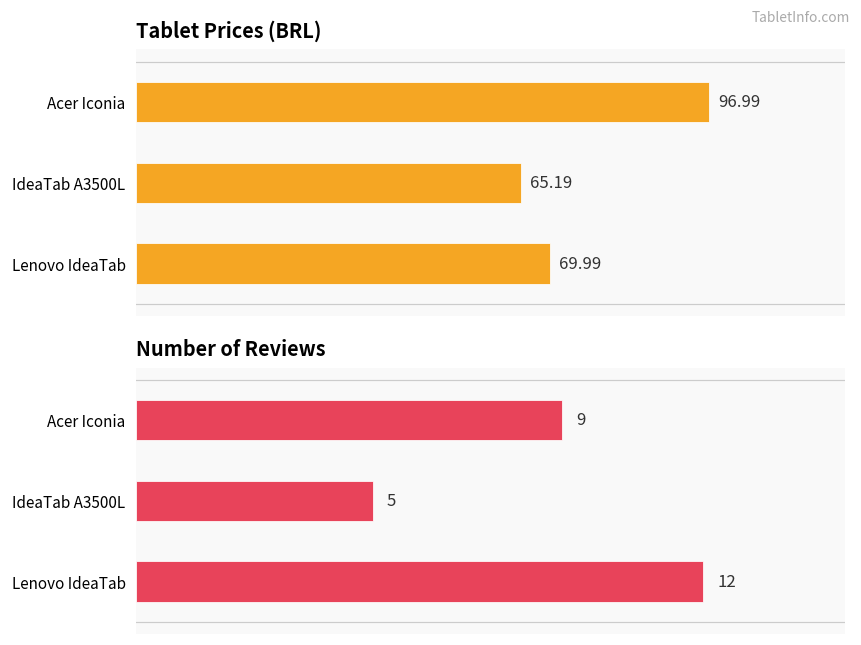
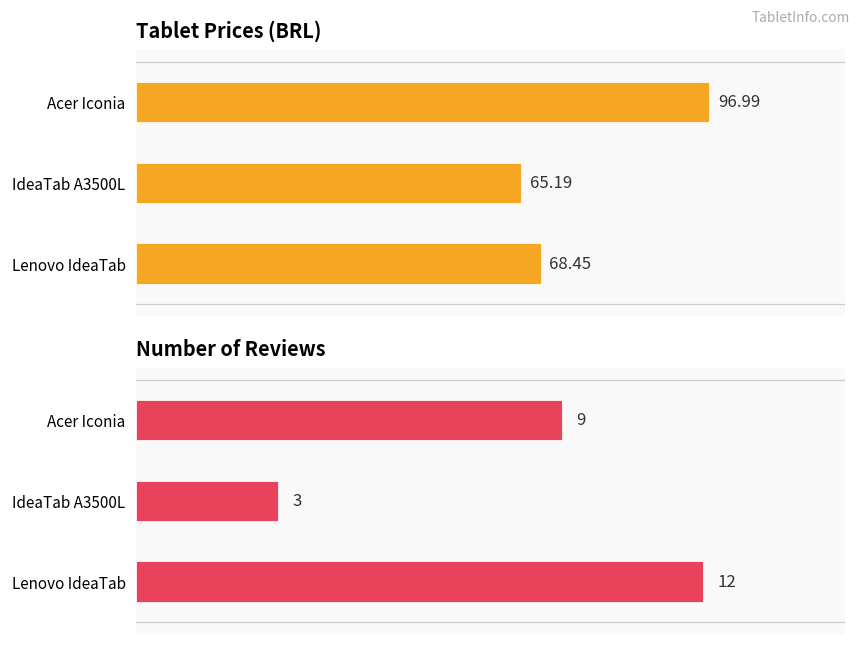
Tablet Prices (BRL), Lenovo IdeaTab: 69.99 -> 68.45
Number of Reviews, IdeaTab A3500L: 5 -> 3
